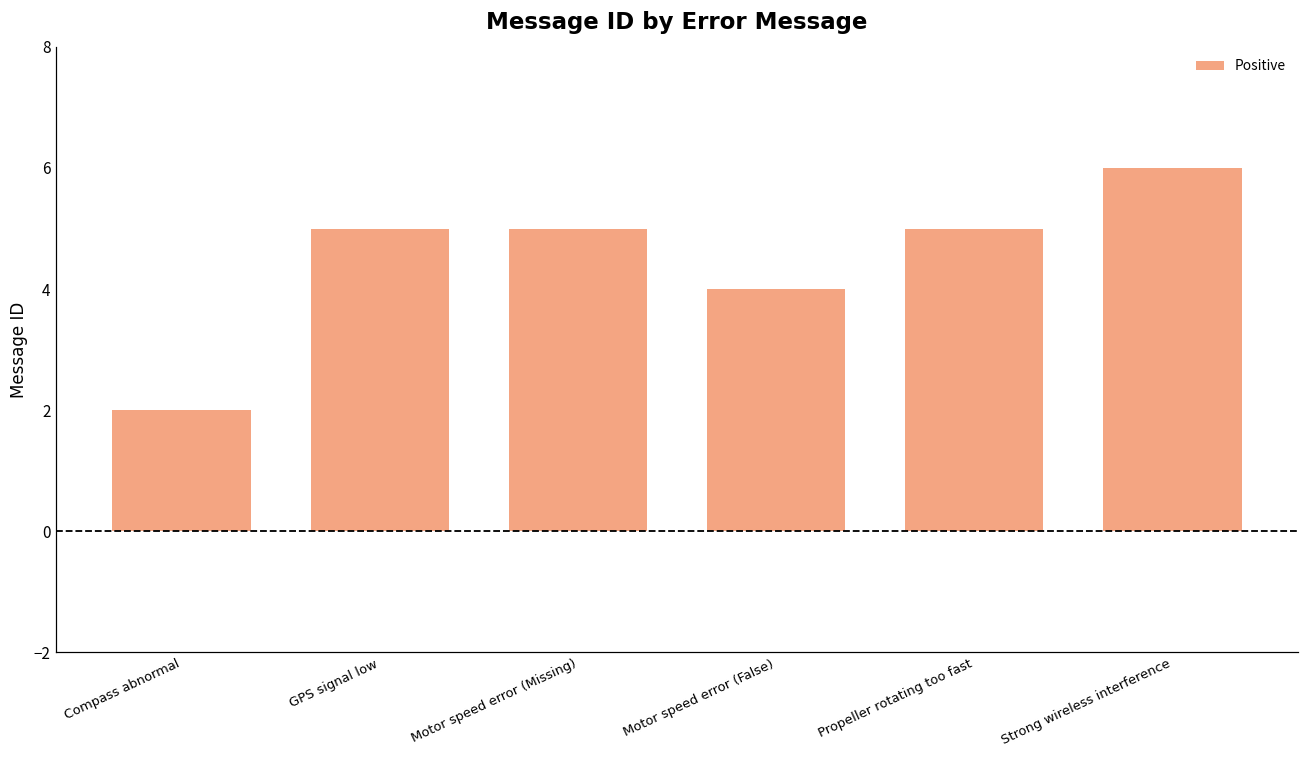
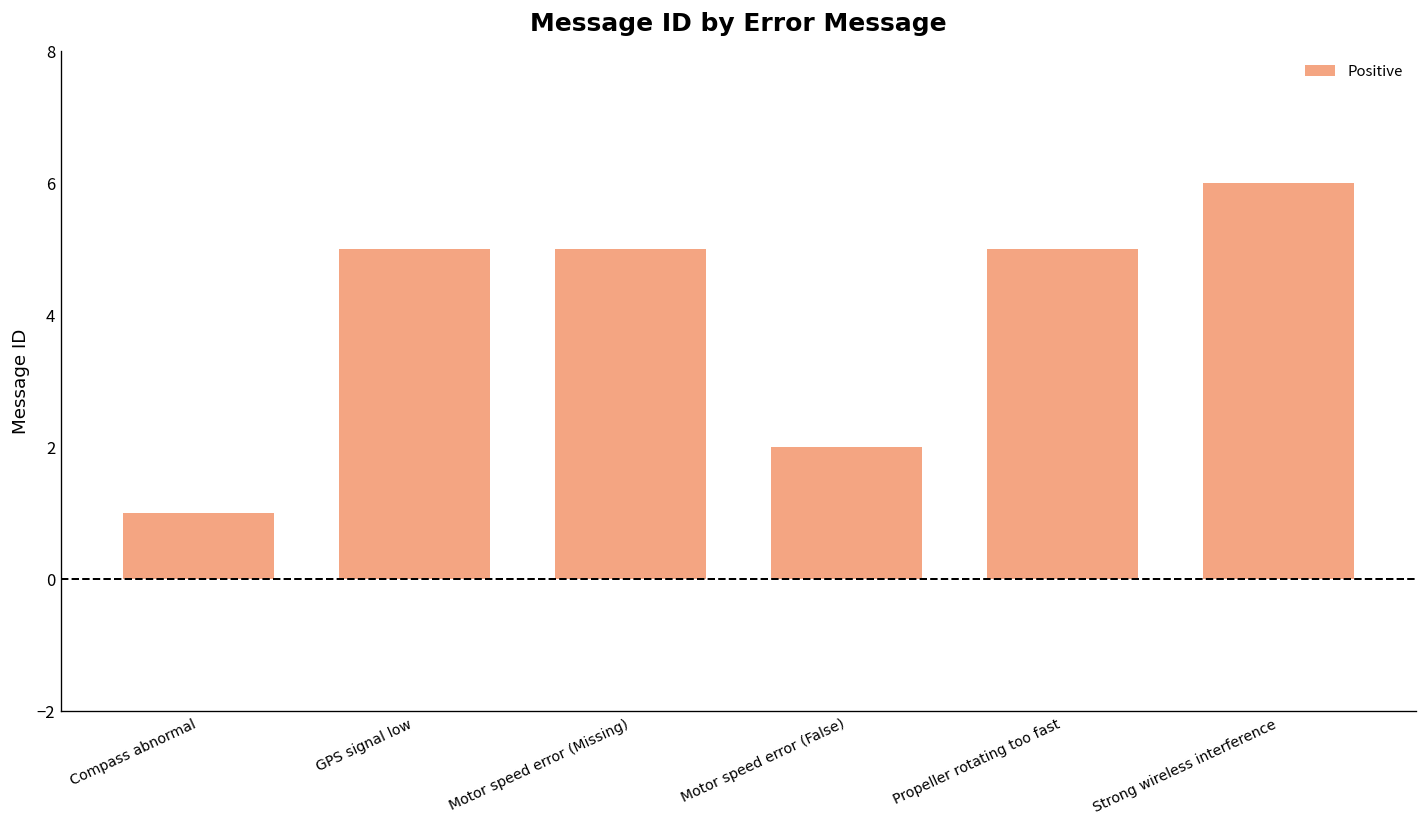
Compass abnormal: 2 -> 1
Motor speed error (False): 4 -> 2
